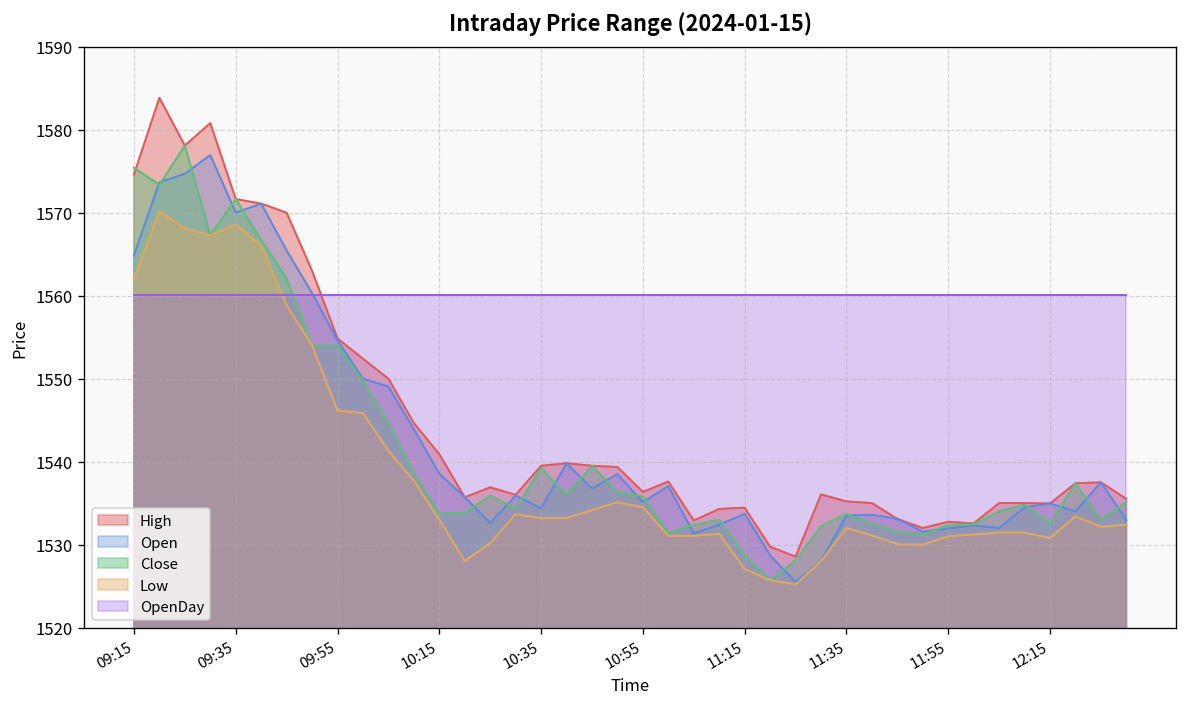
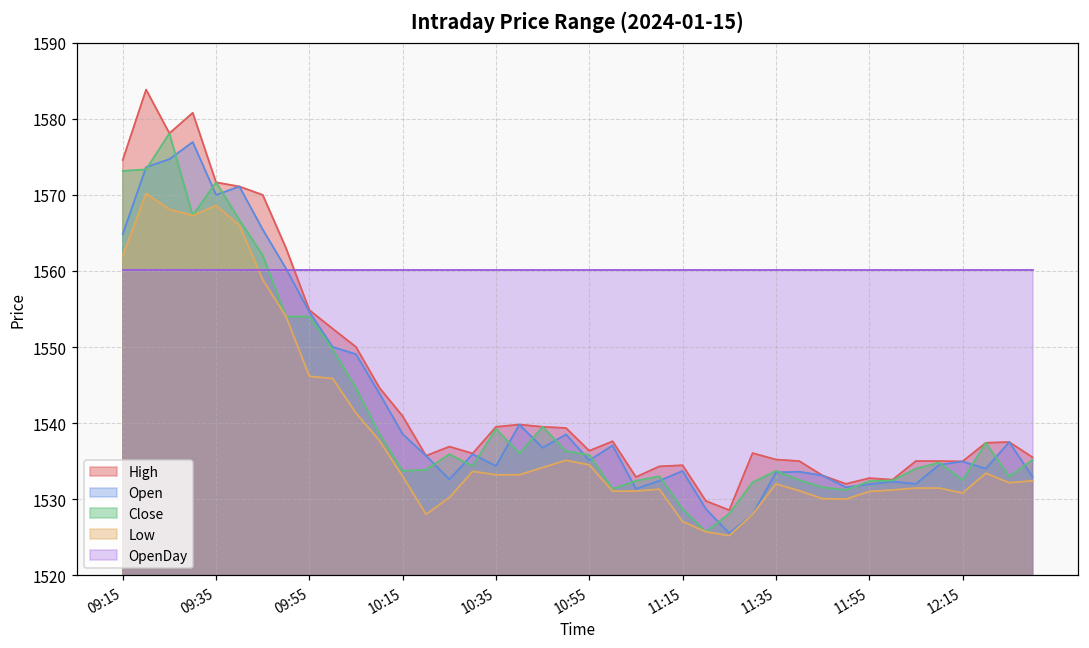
Close, 09:15: 1575 -> 1573
